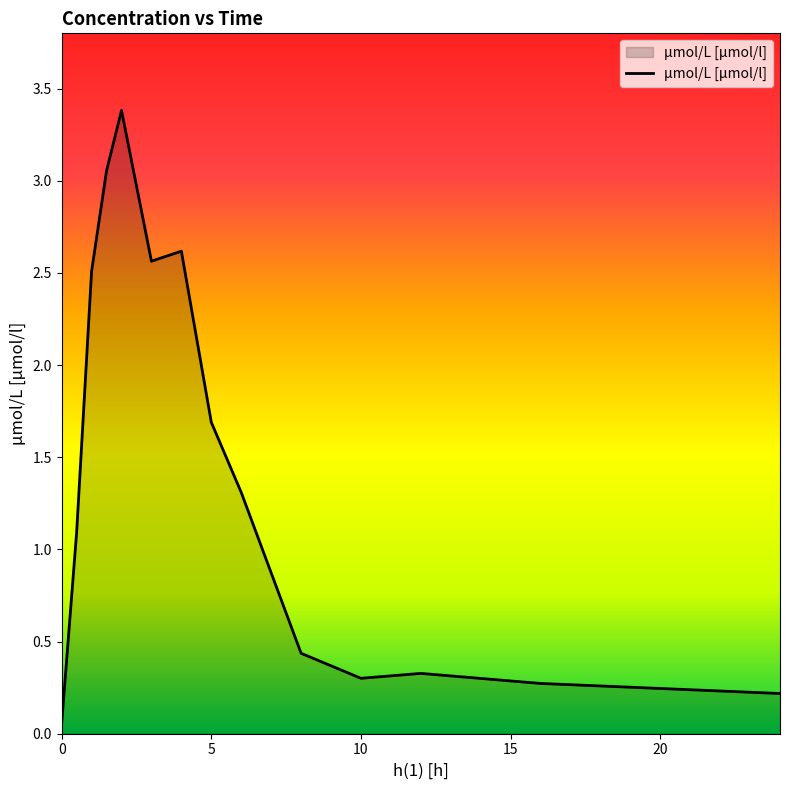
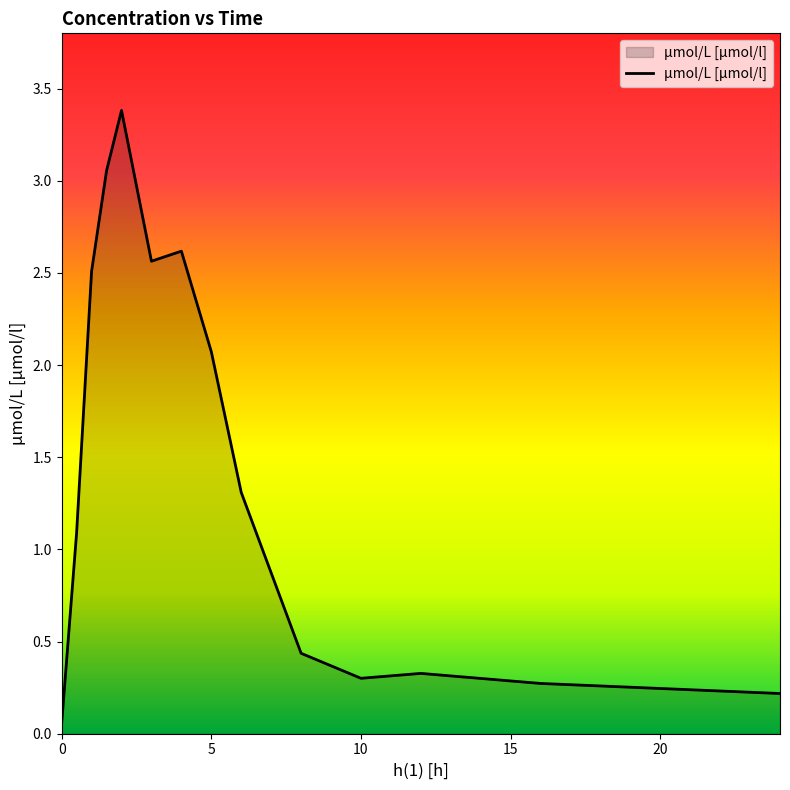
5: 1.69 -> 2.07
